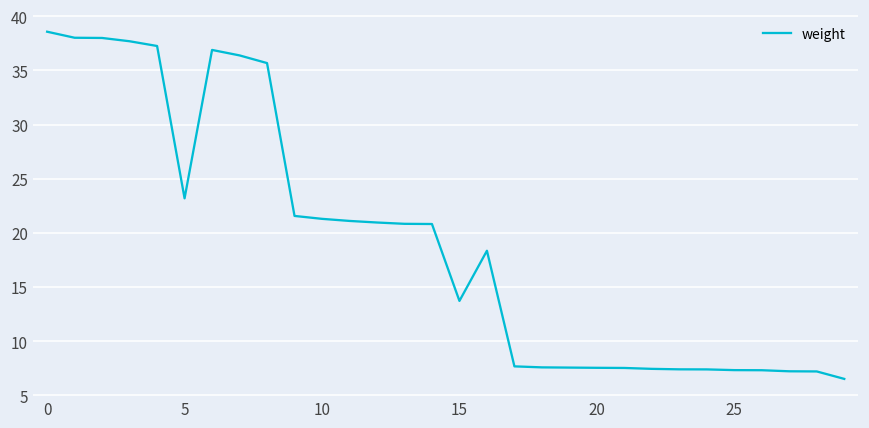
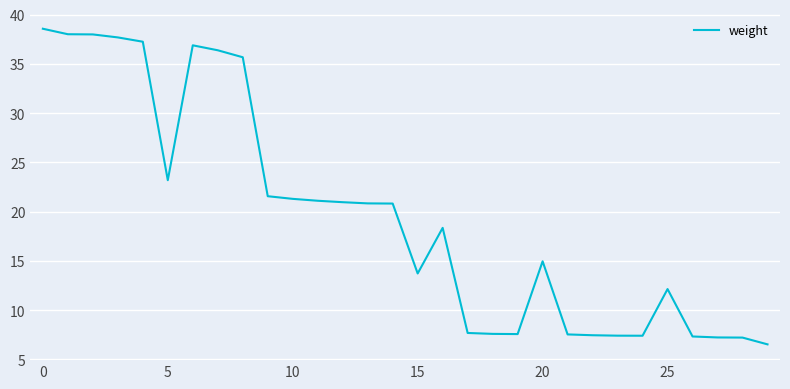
20: 8 -> 15
25: 7 -> 12
